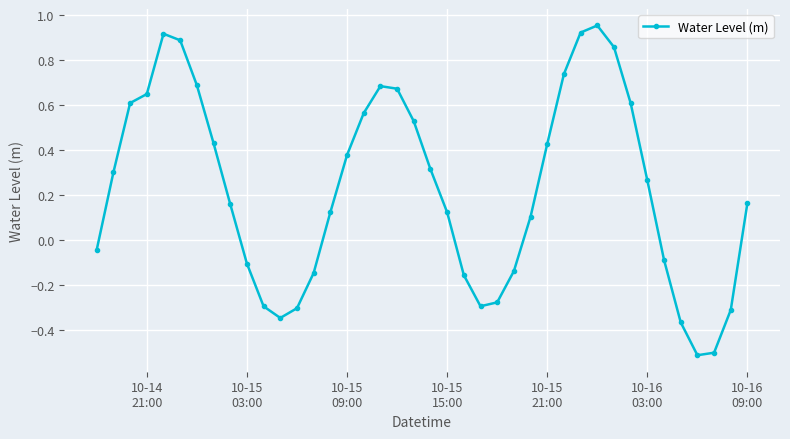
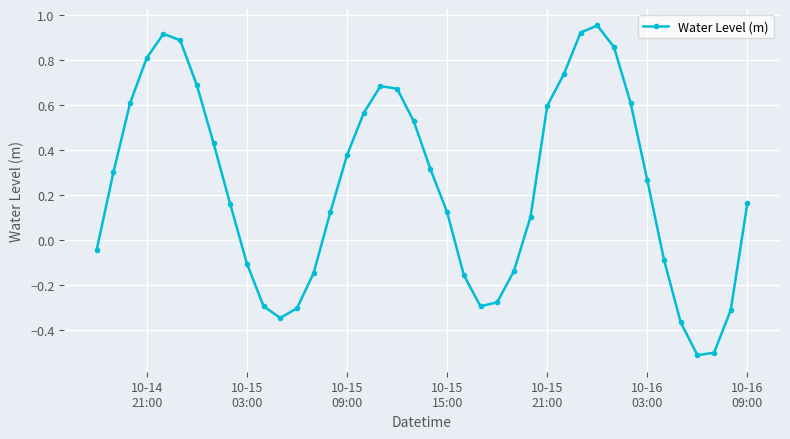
10-14 21:00: 0.65 -> 0.81
10-15 21:00: 0.43 -> 0.59
